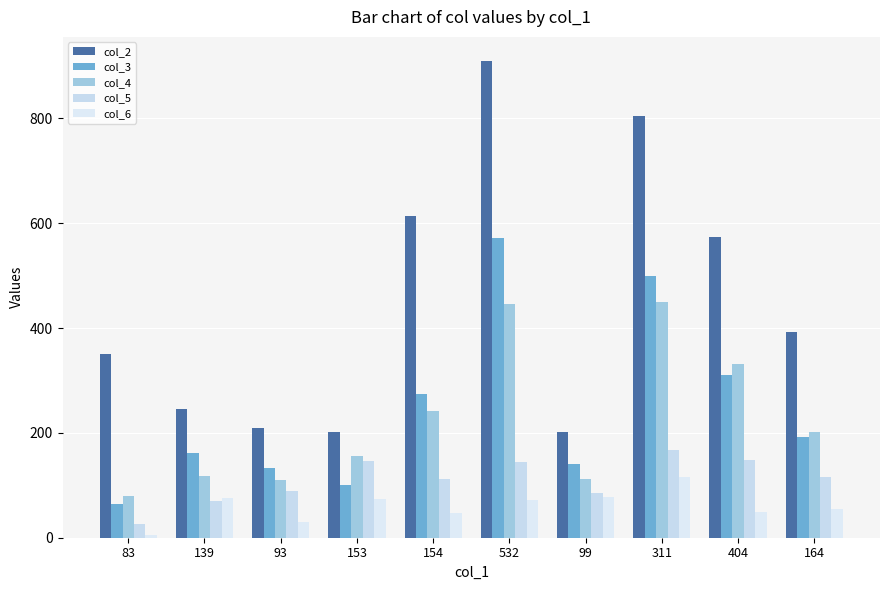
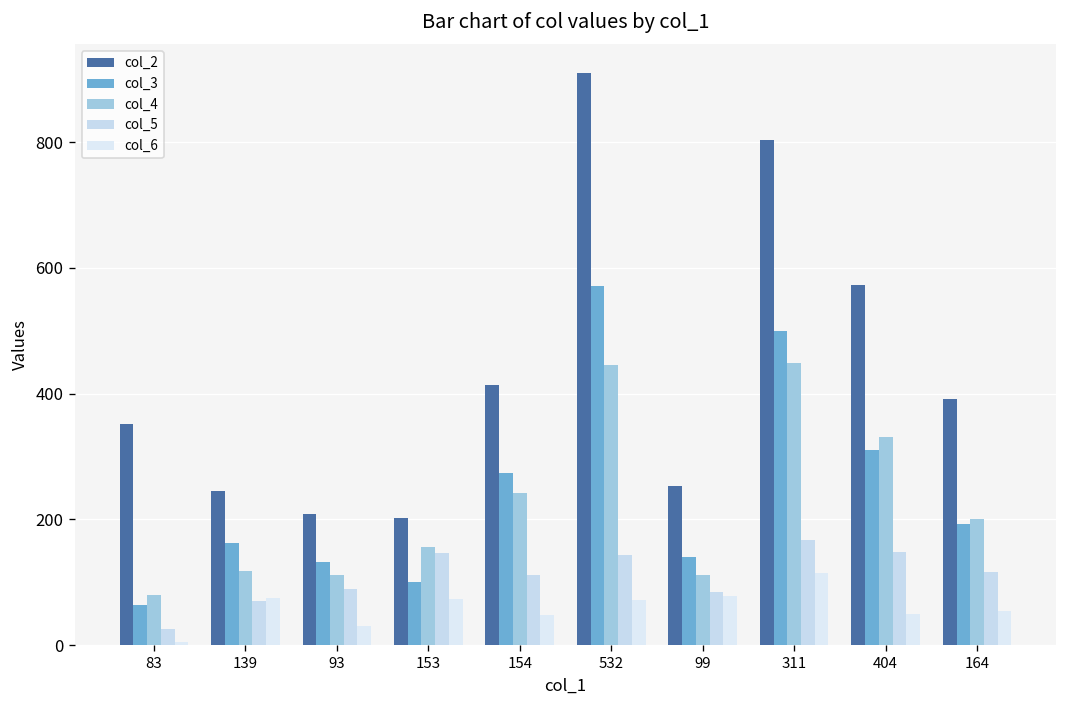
col_2, 154: 610 -> 410
col_2, 99: 200 -> 250
